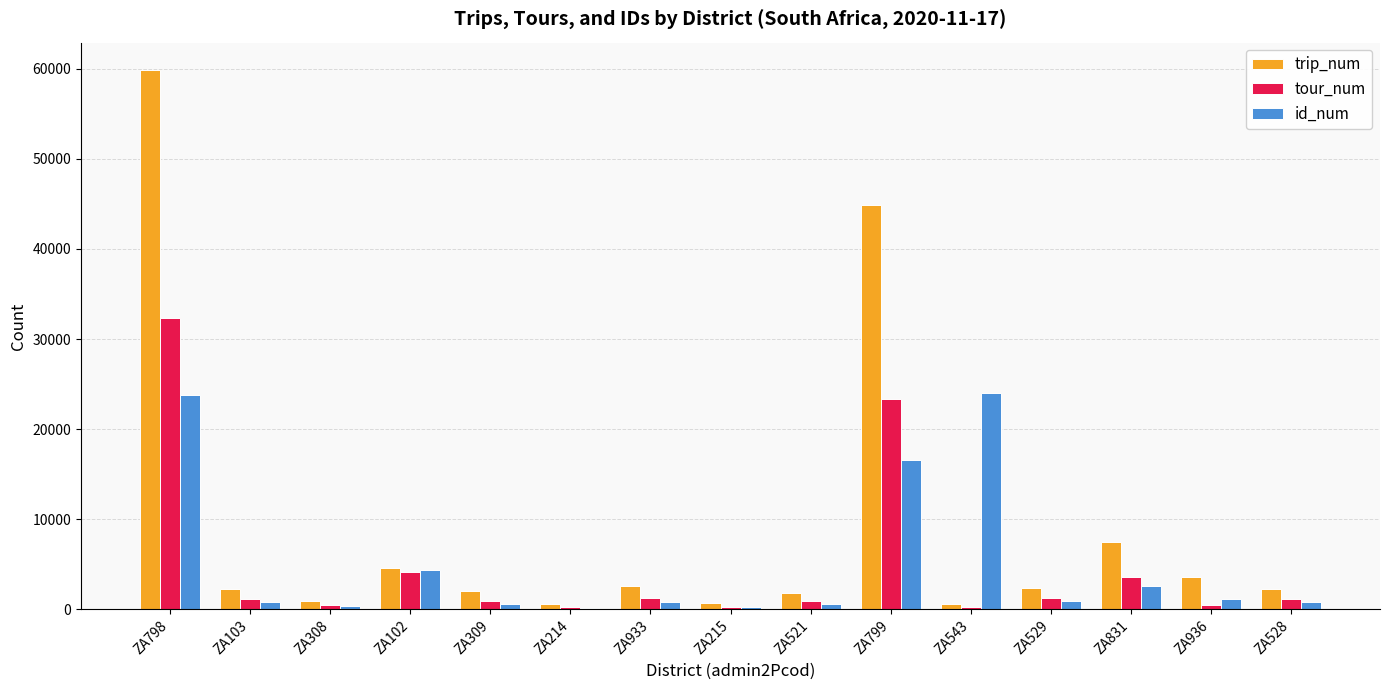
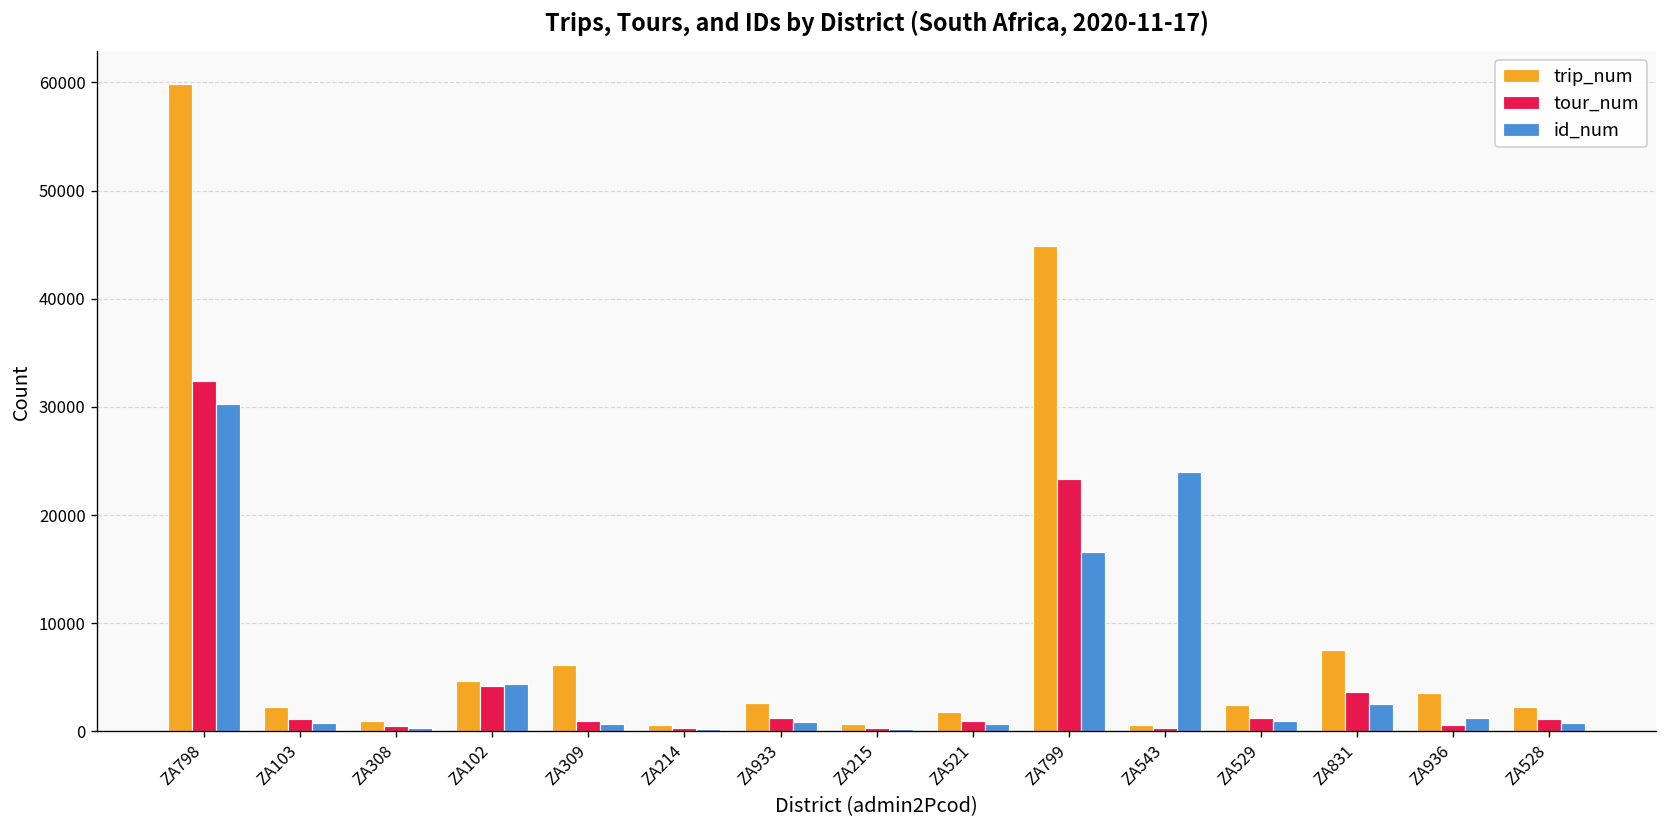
id_num, ZA798: 24000 -> 30000
trip_num, ZA309: 2000 -> 6000
